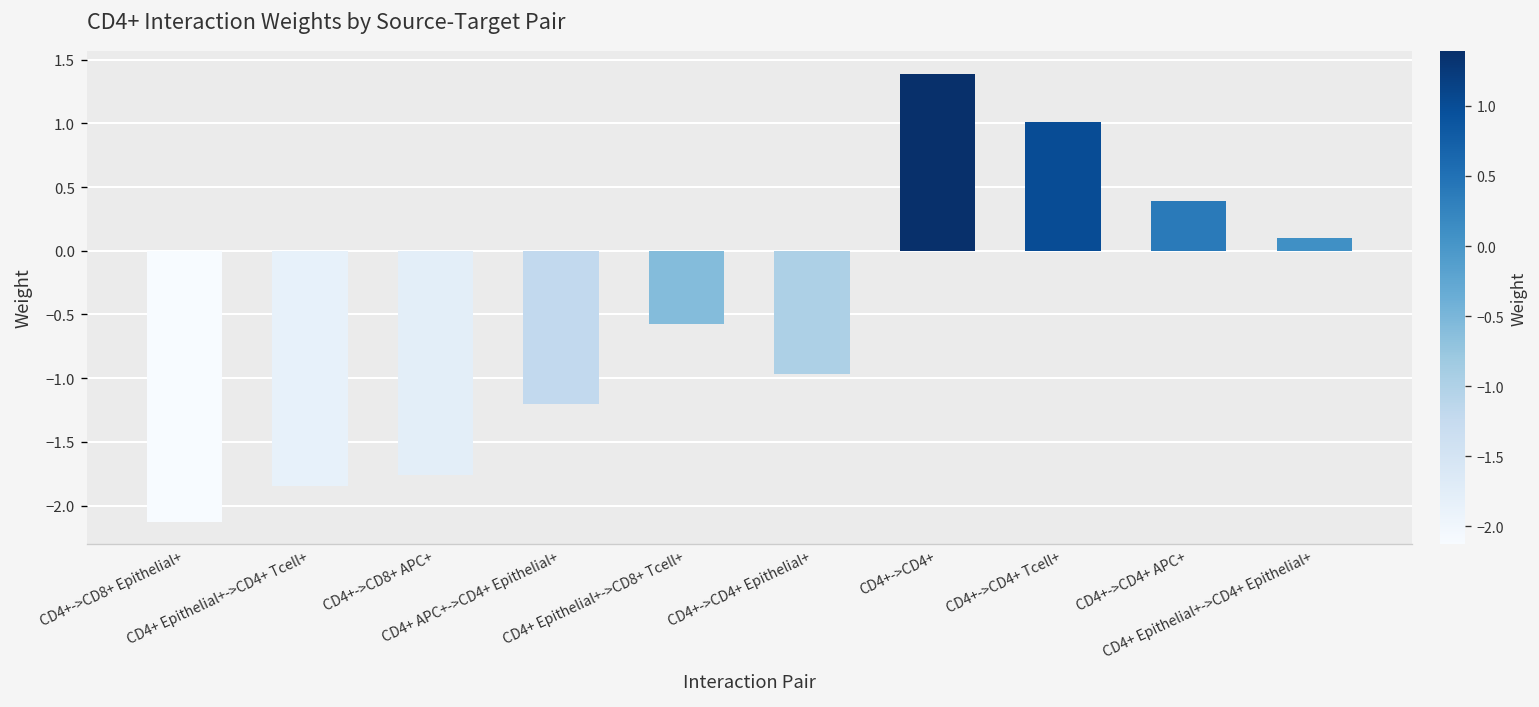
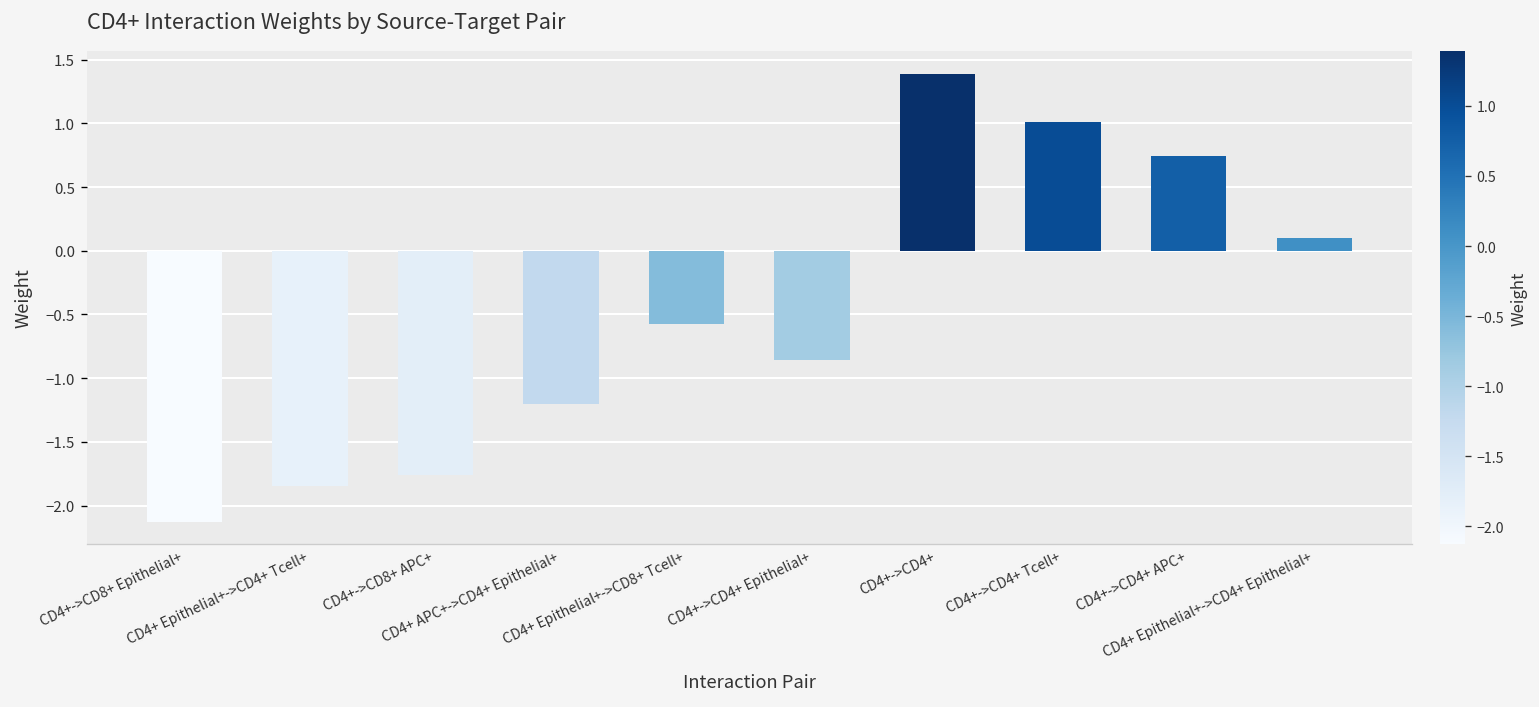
CD4+->CD4+ Epithelial+: -0.96 -> -0.85
CD4+->CD4+ APC+: 0.39 -> 0.74
